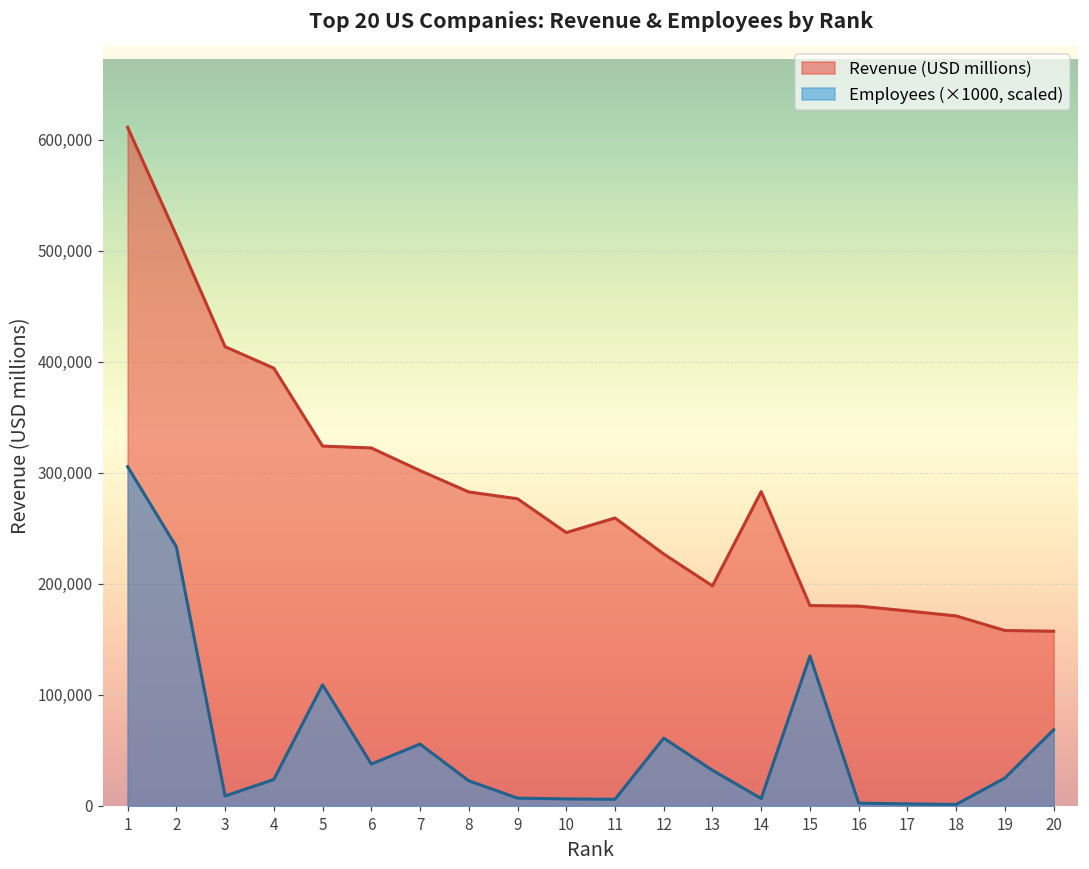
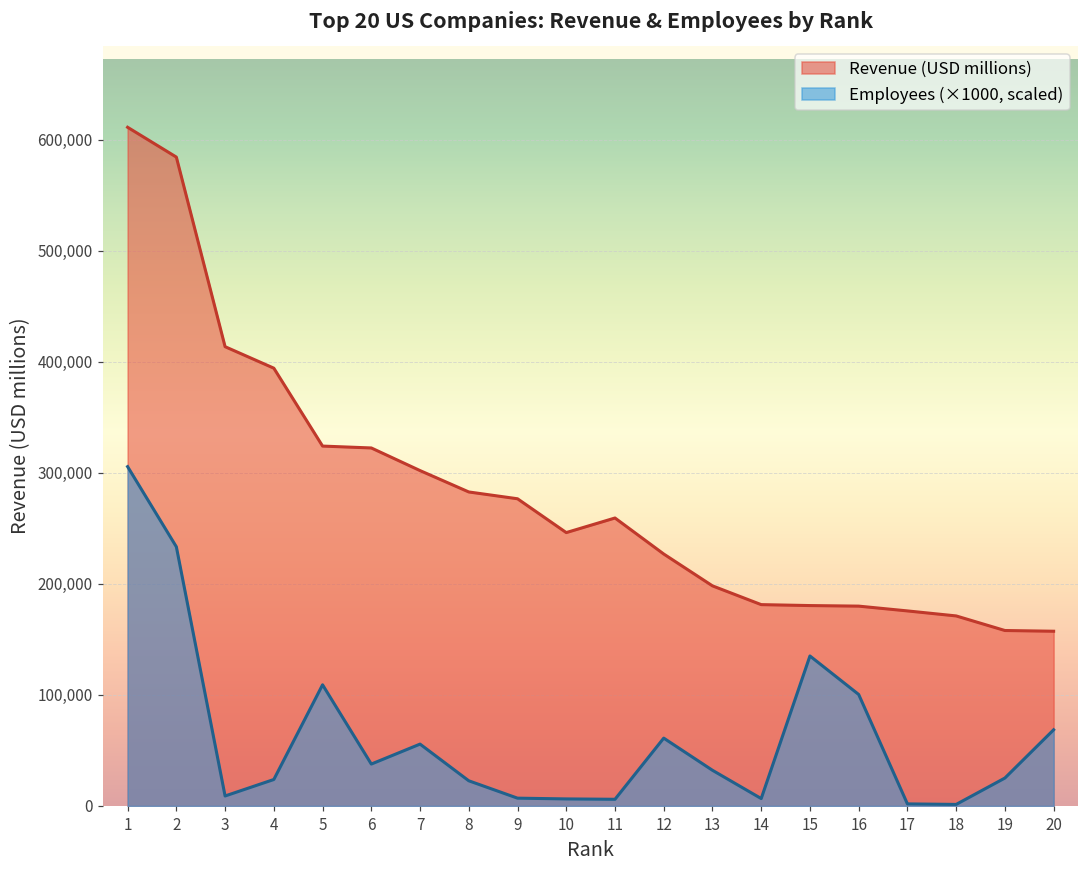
Revenue (USD millions), 2: 514,000 -> 584,000
Revenue (USD millions), 14: 283,000 -> 181,000
Employees (×1000, scaled), 16: 3,000 -> 100,000
